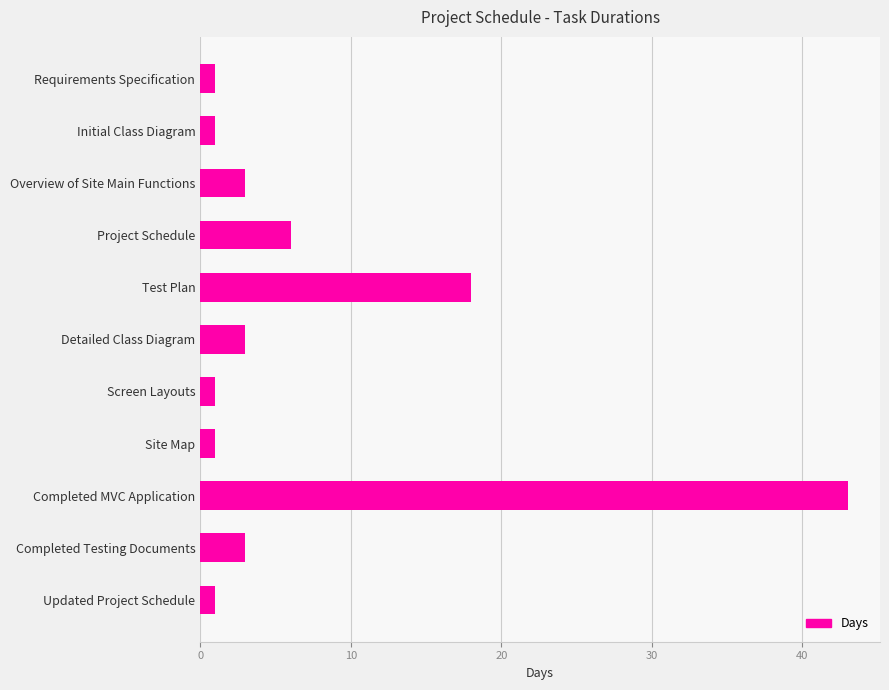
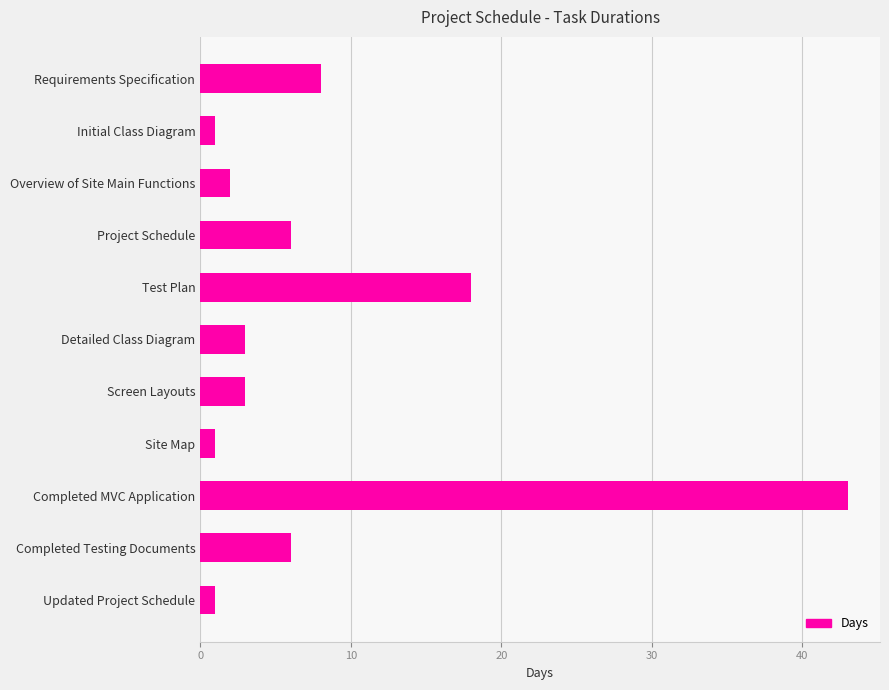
Requirements Specification: 1 -> 8
Overview of Site Main Functions: 3 -> 2
Screen Layouts: 1 -> 3
Completed Testing Documents: 3 -> 6
